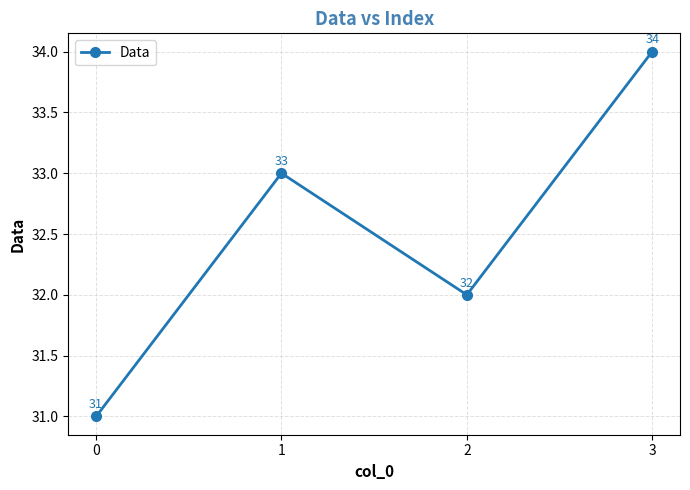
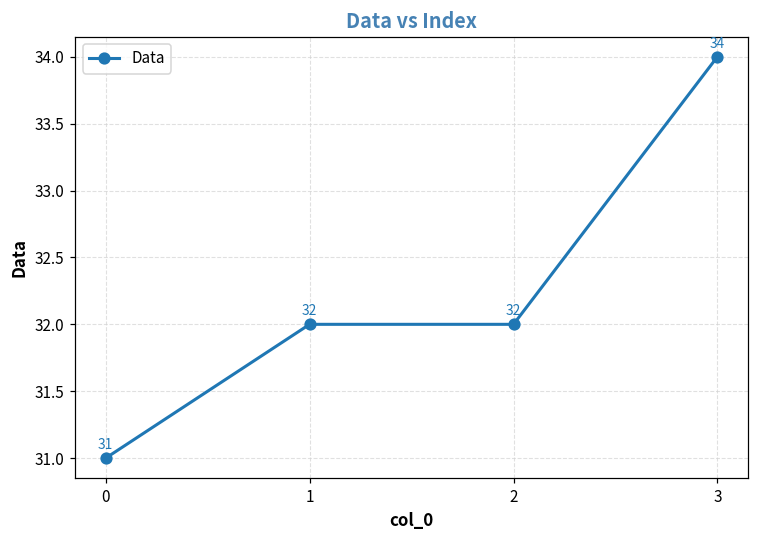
1: 33 -> 32
